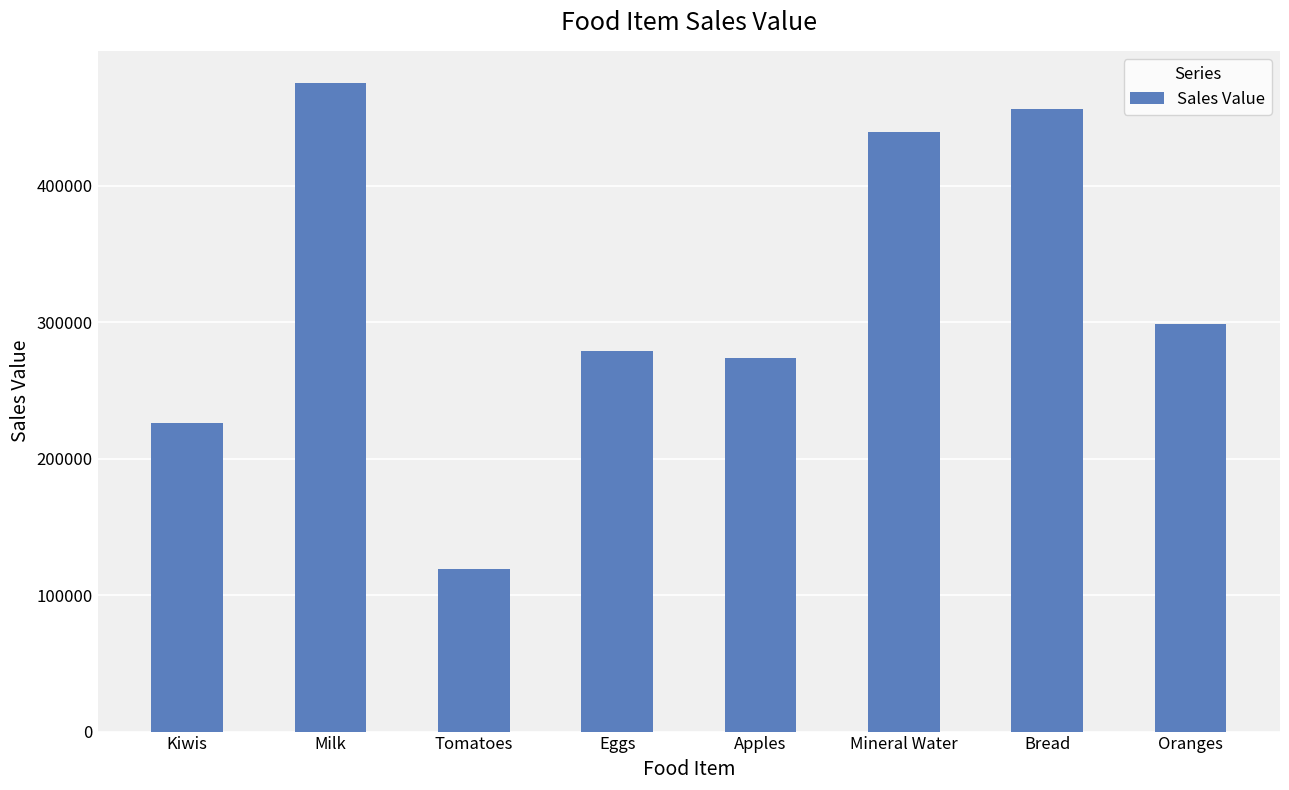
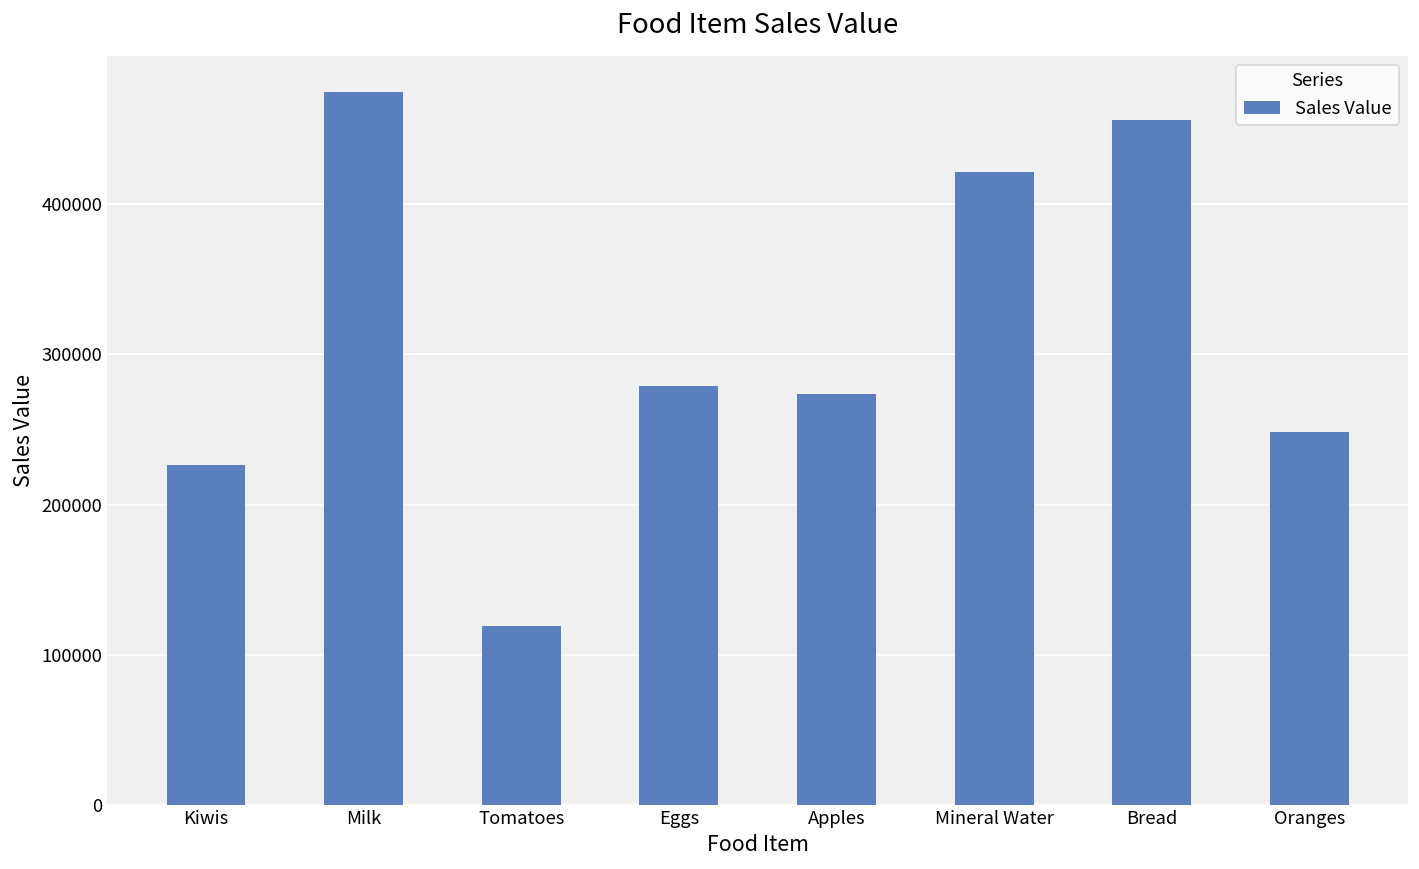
Mineral Water: 440000 -> 421000
Oranges: 299000 -> 248000
